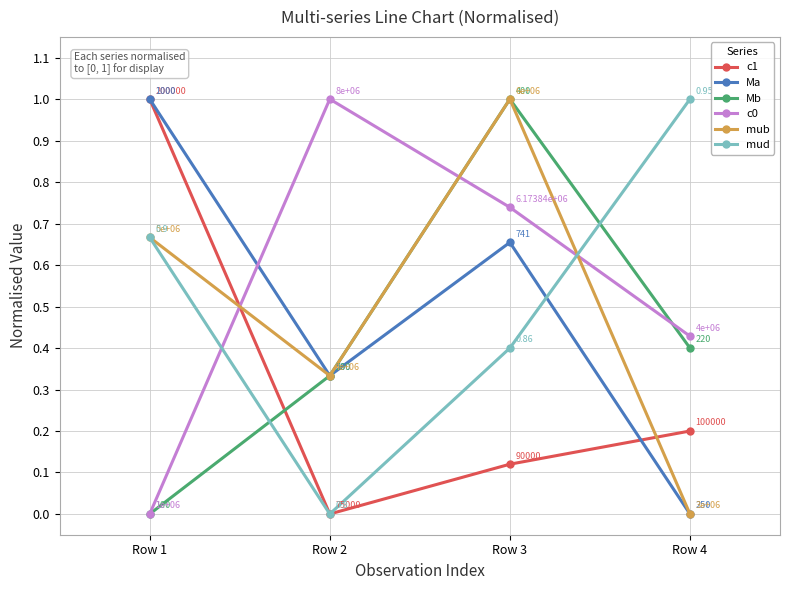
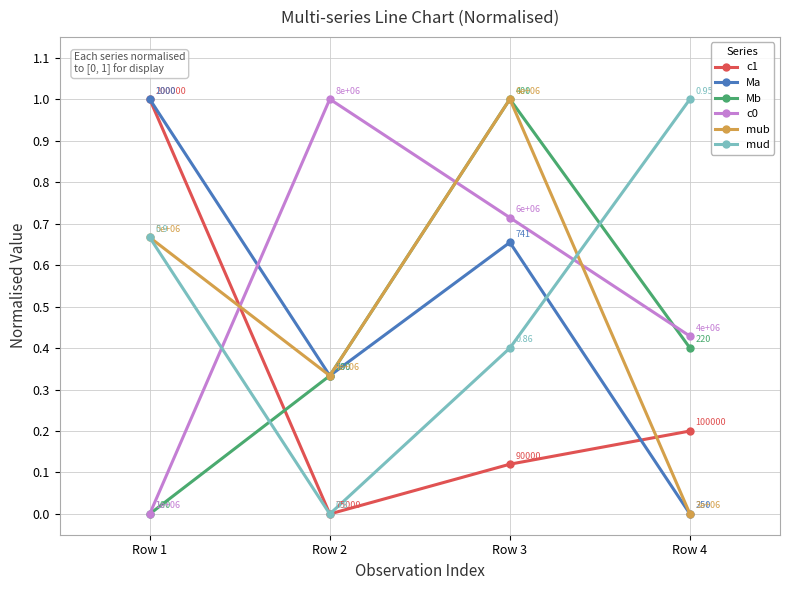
c0, Row 3: 6.17384e+06 -> 6e+06
